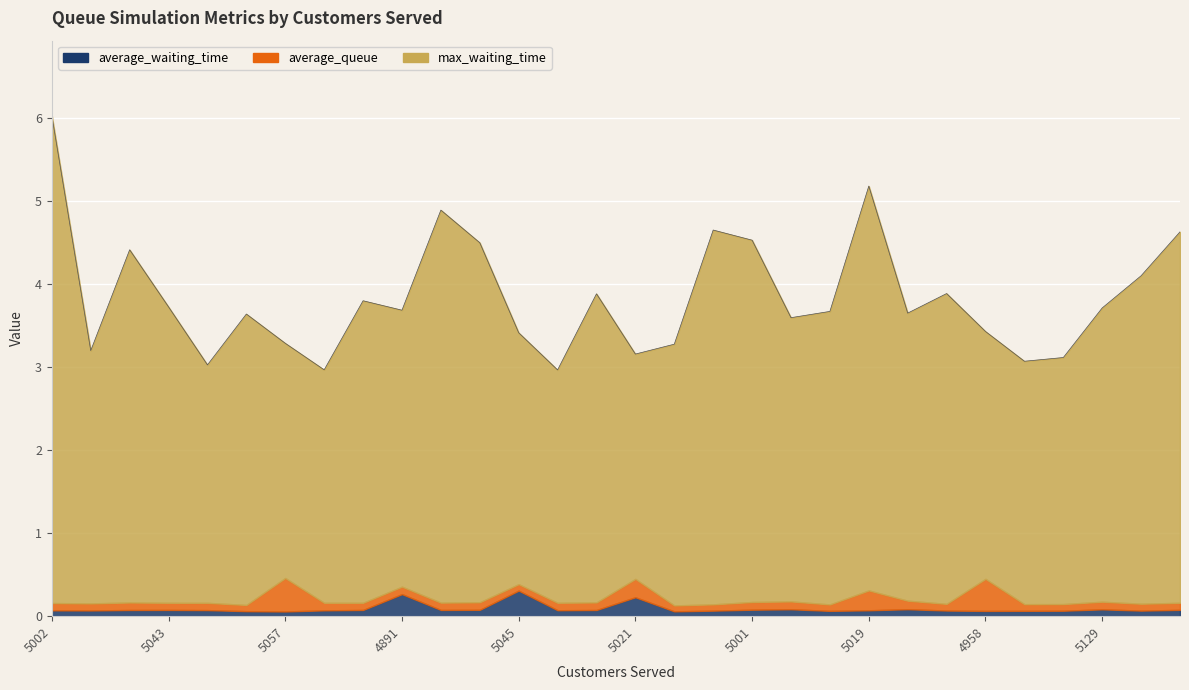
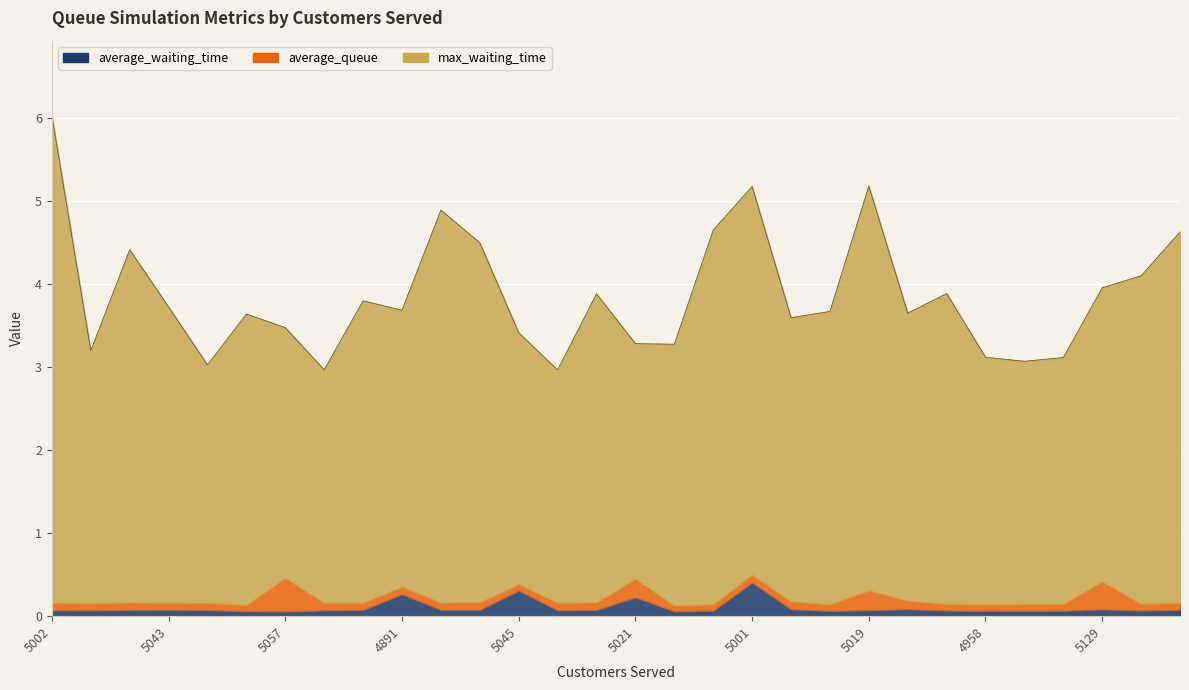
max_waiting_time, 5057: 2.8 -> 3.0
max_waiting_time, 5021: 2.7 -> 2.8
average_waiting_time, 5001: 0.1 -> 0.4
max_waiting_time, 5001: 4.4 -> 4.7
average_queue, 4958: 0.4 -> 0.1
average_queue, 5129: 0.1 -> 0.3
